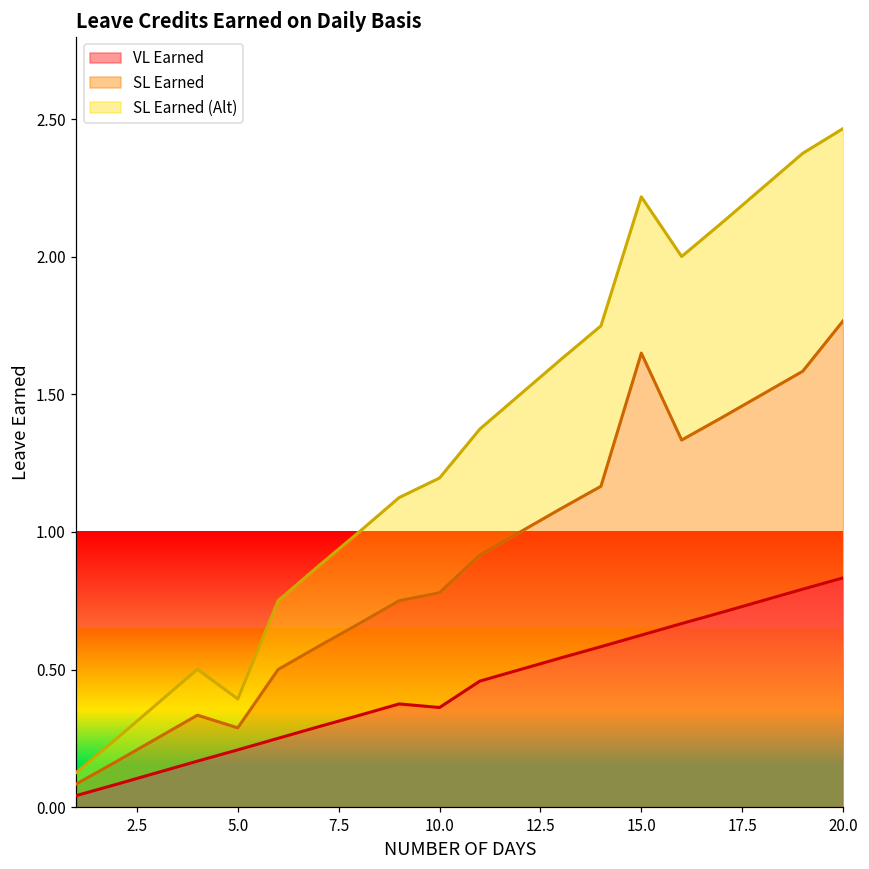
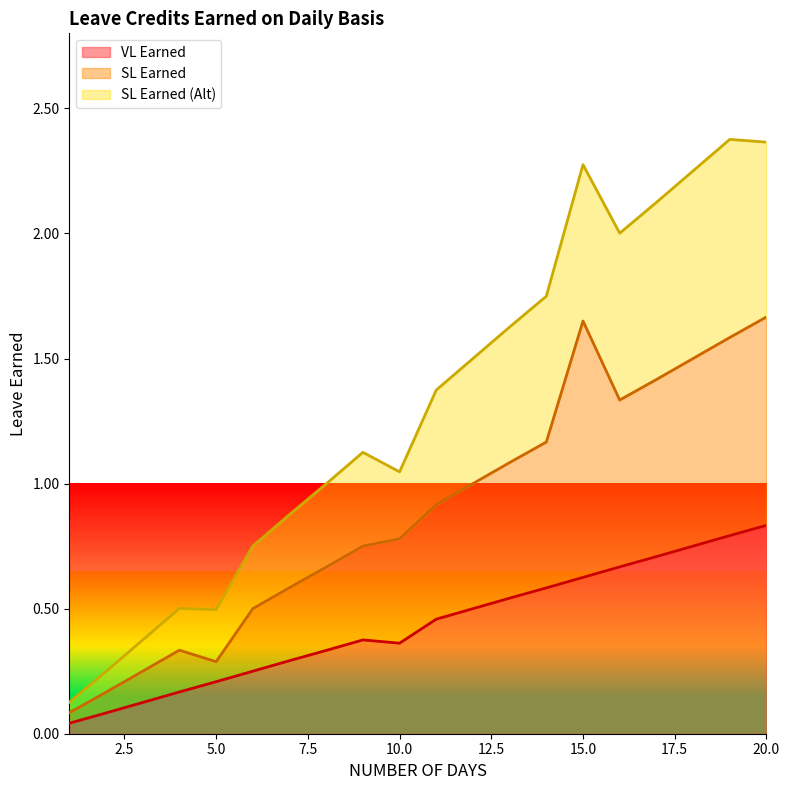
SL Earned (Alt), 5.0: 0.10 -> 0.21
SL Earned (Alt), 10.0: 0.42 -> 0.27
SL Earned (Alt), 15.0: 0.57 -> 0.63
SL Earned, 20.0: 0.93 -> 0.83
